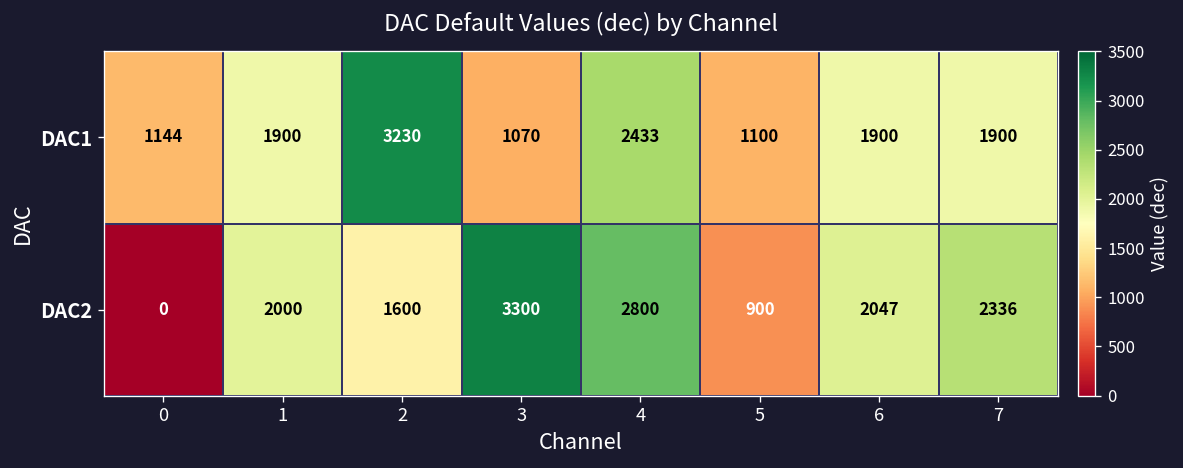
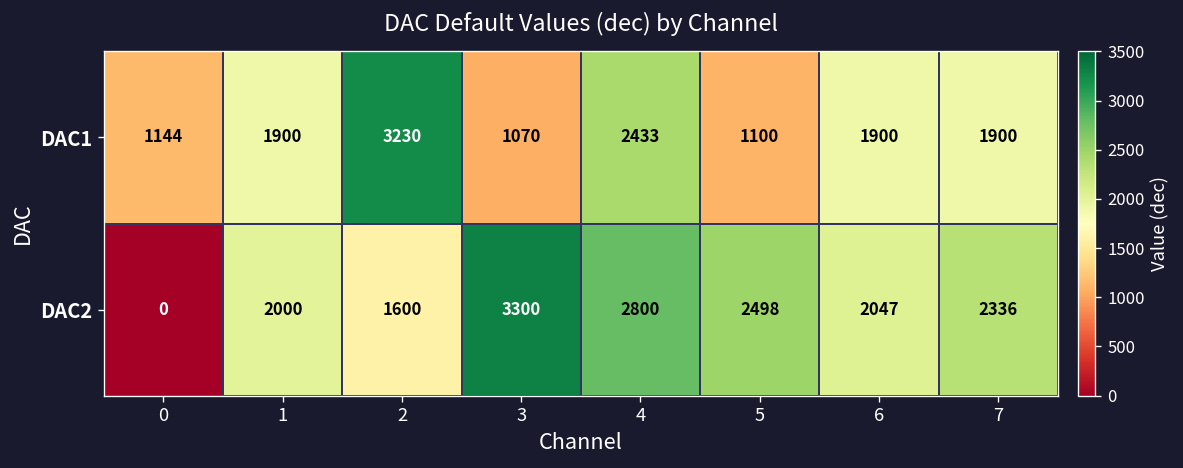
DAC2, 5: 900 -> 2498
